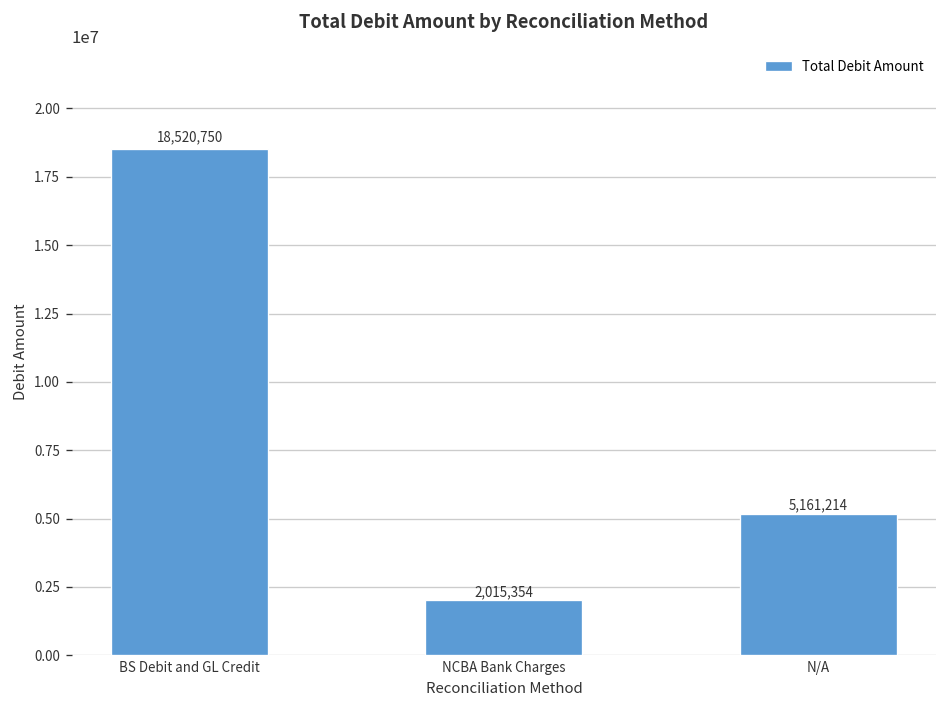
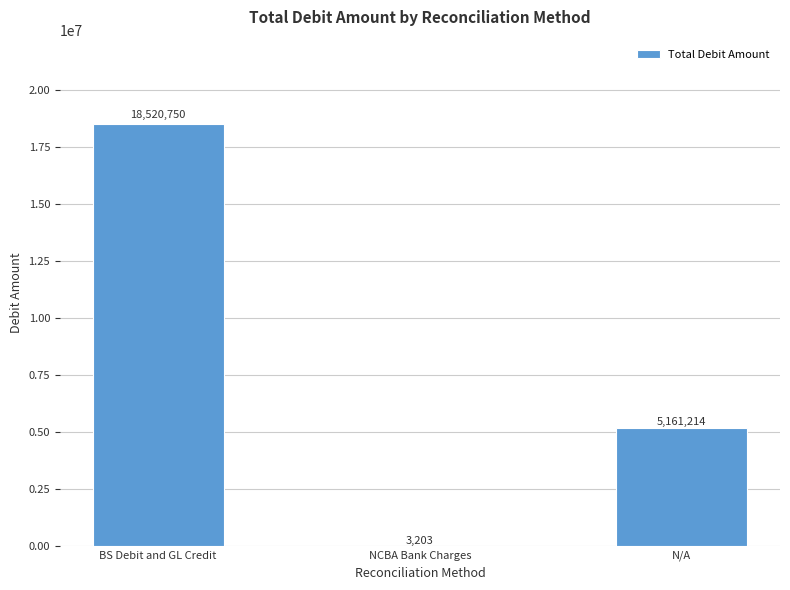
NCBA Bank Charges: 2,015,354 -> 3,203
